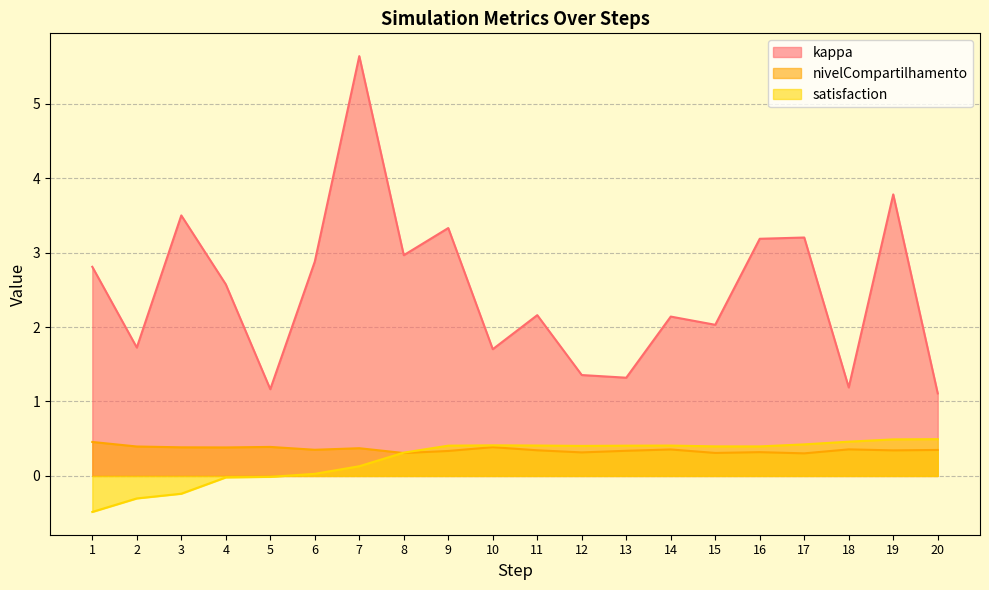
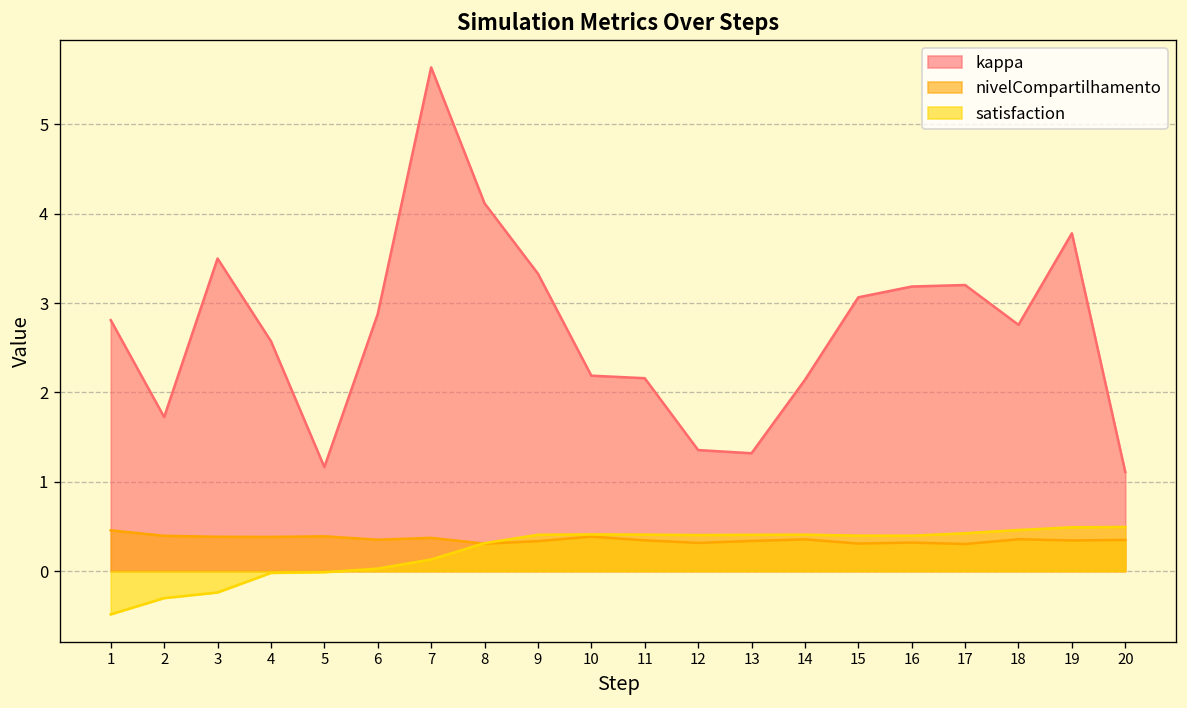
kappa, 8: 3.0 -> 4.1
kappa, 10: 1.7 -> 2.2
kappa, 15: 2.0 -> 3.1
kappa, 18: 1.2 -> 2.8
